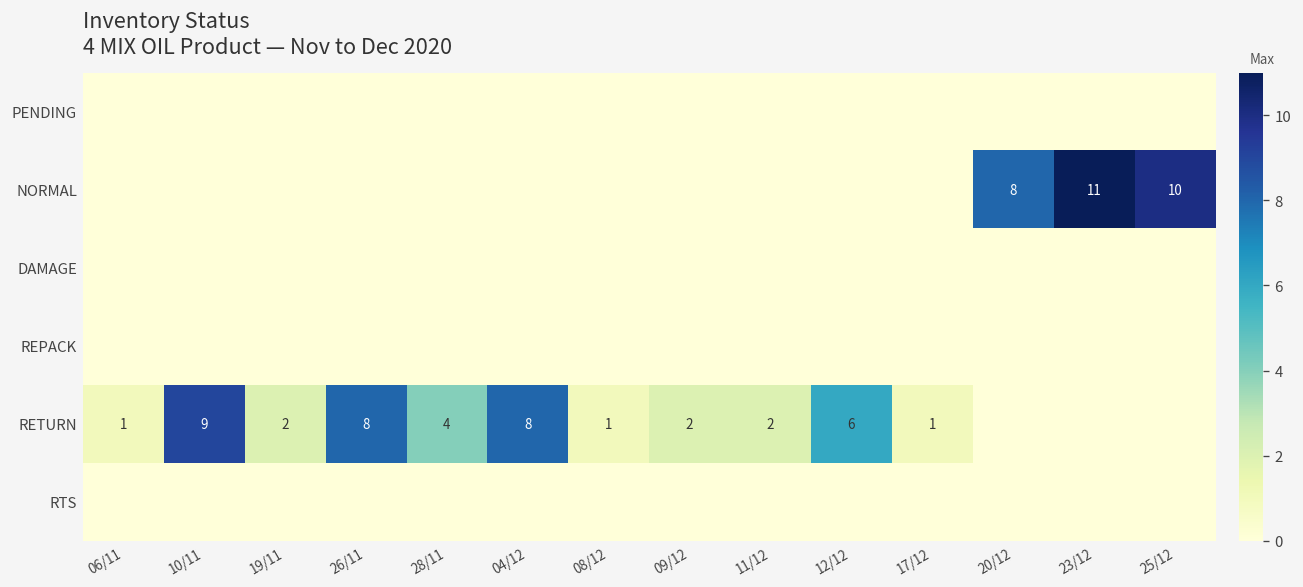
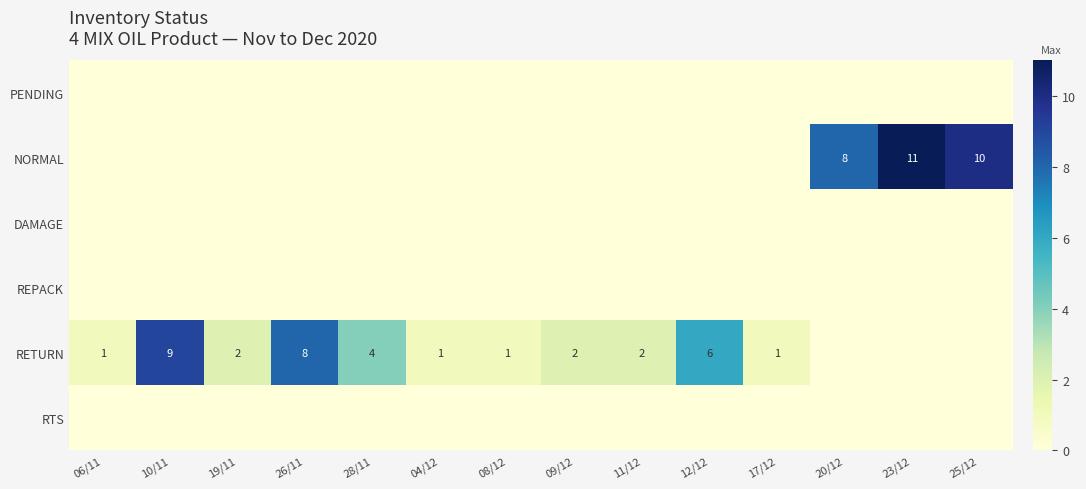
RETURN, 04/12: 8 -> 1
